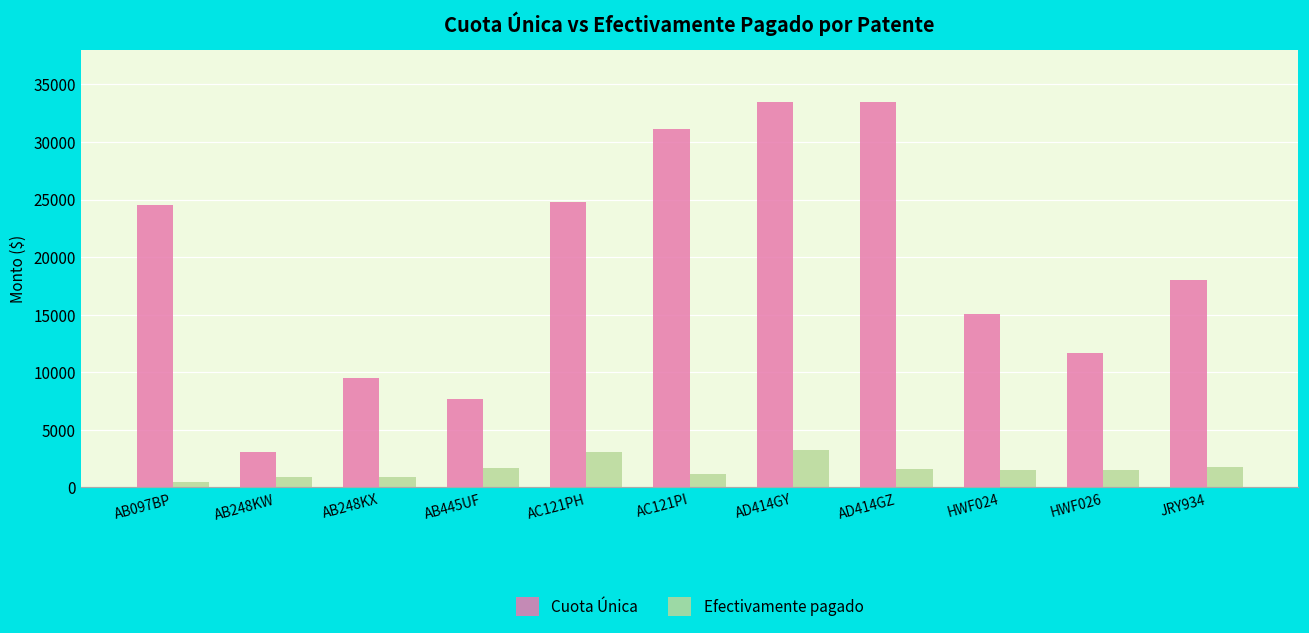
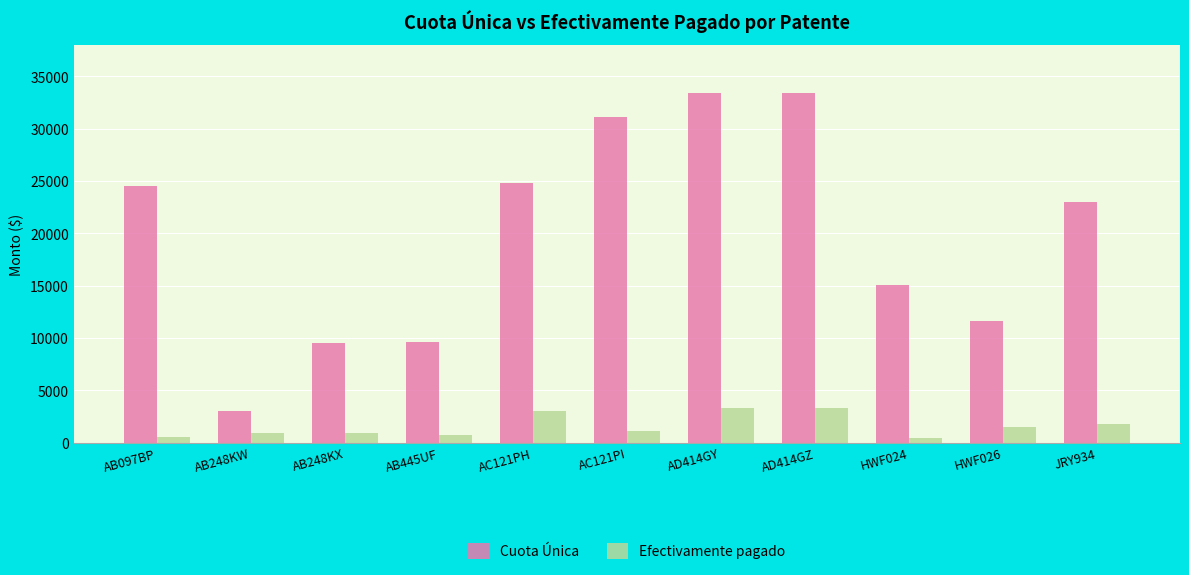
Cuota Única, AB445UF: 7700 -> 9600
Efectivamente pagado, AB445UF: 1600 -> 800
Efectivamente pagado, AD414GZ: 1600 -> 3300
Efectivamente pagado, HWF024: 1500 -> 500
Cuota Única, JRY934: 18000 -> 23000
